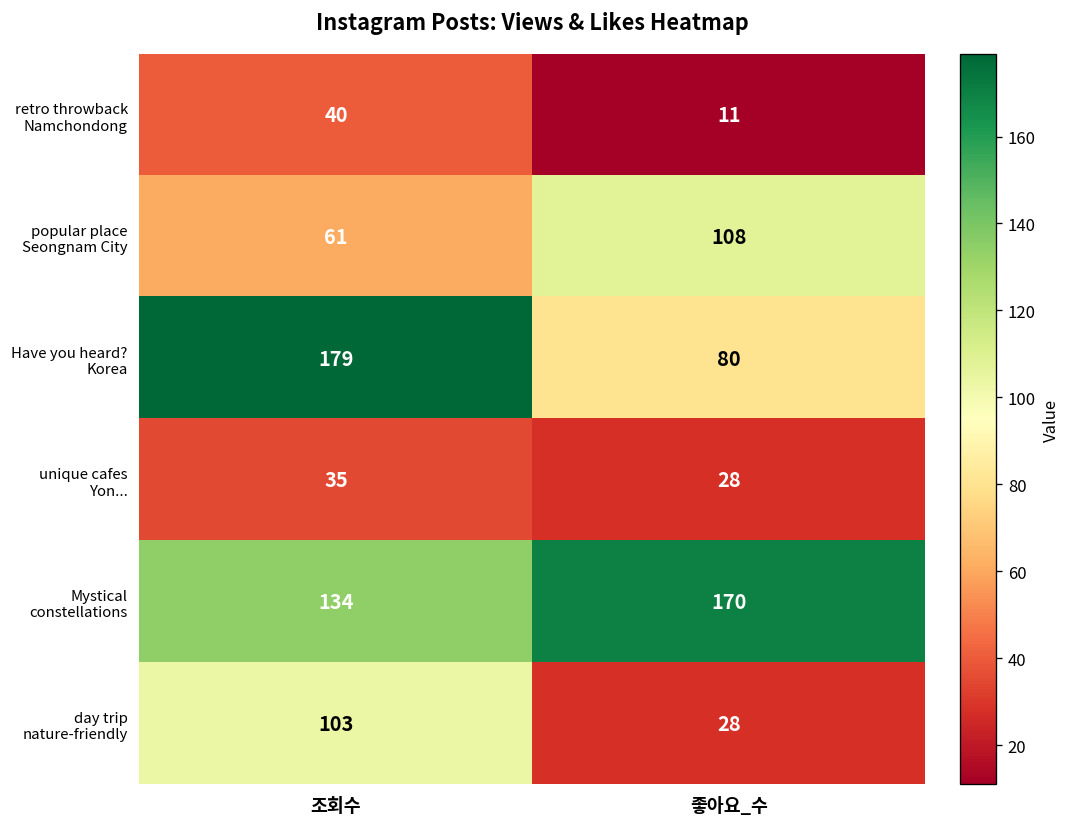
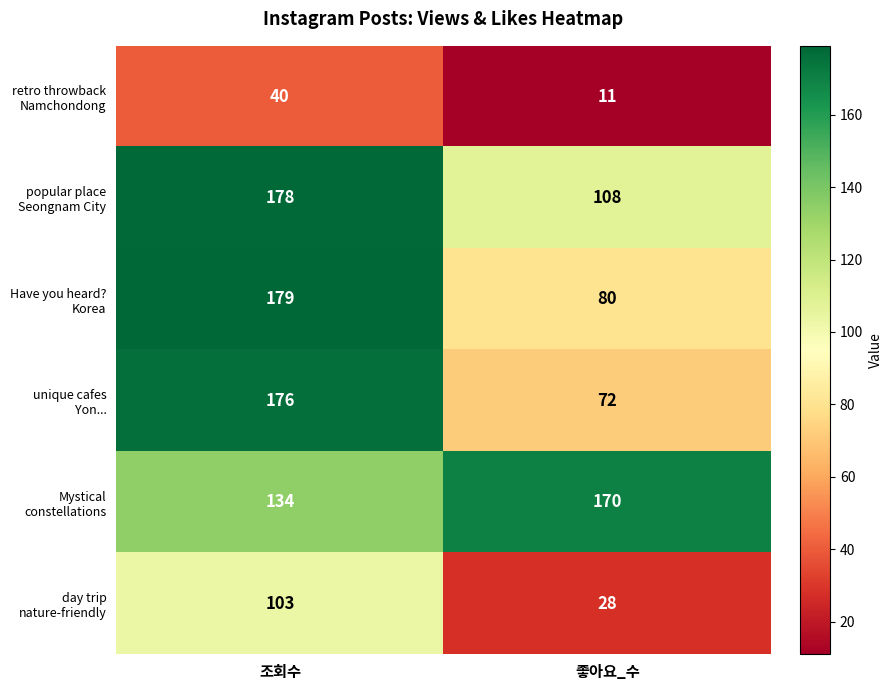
popular place Seongnam City, 조회수: 61 -> 178
unique cafes Yon..., 조회수: 35 -> 176
unique cafes Yon..., 좋아요_수: 28 -> 72
